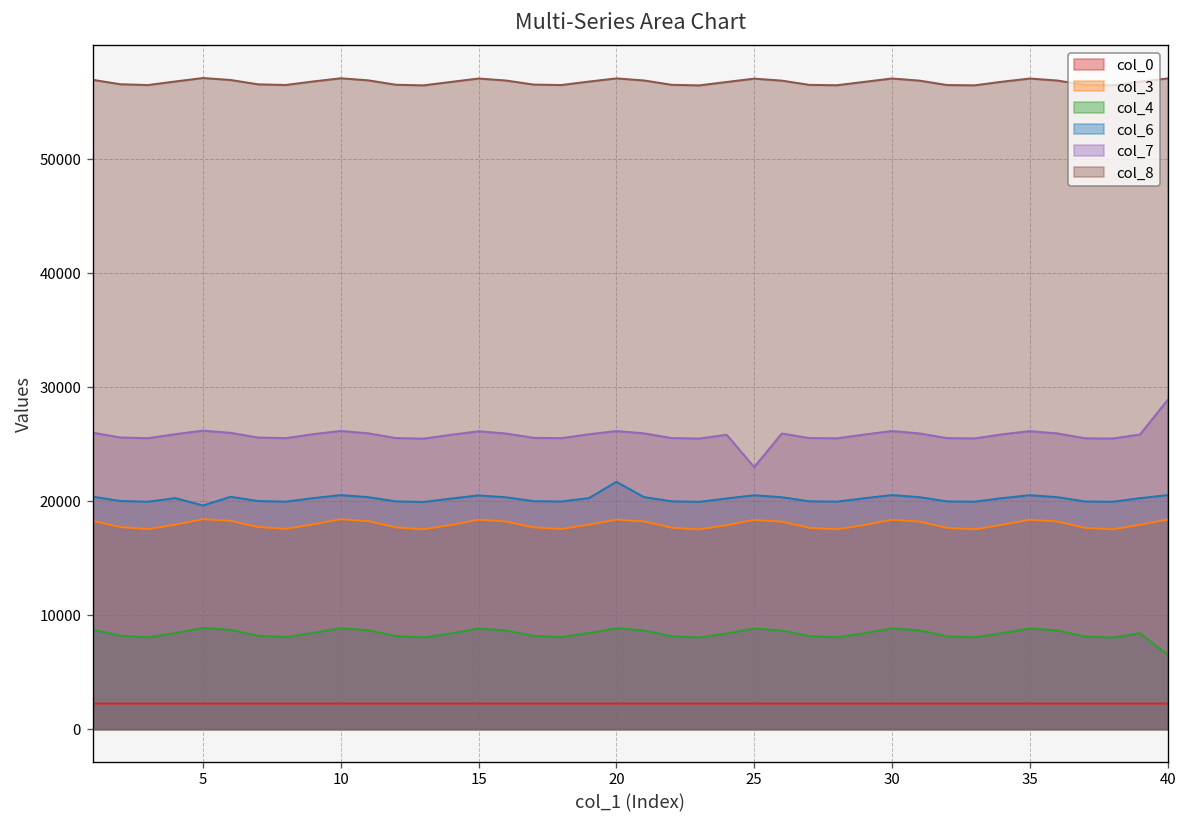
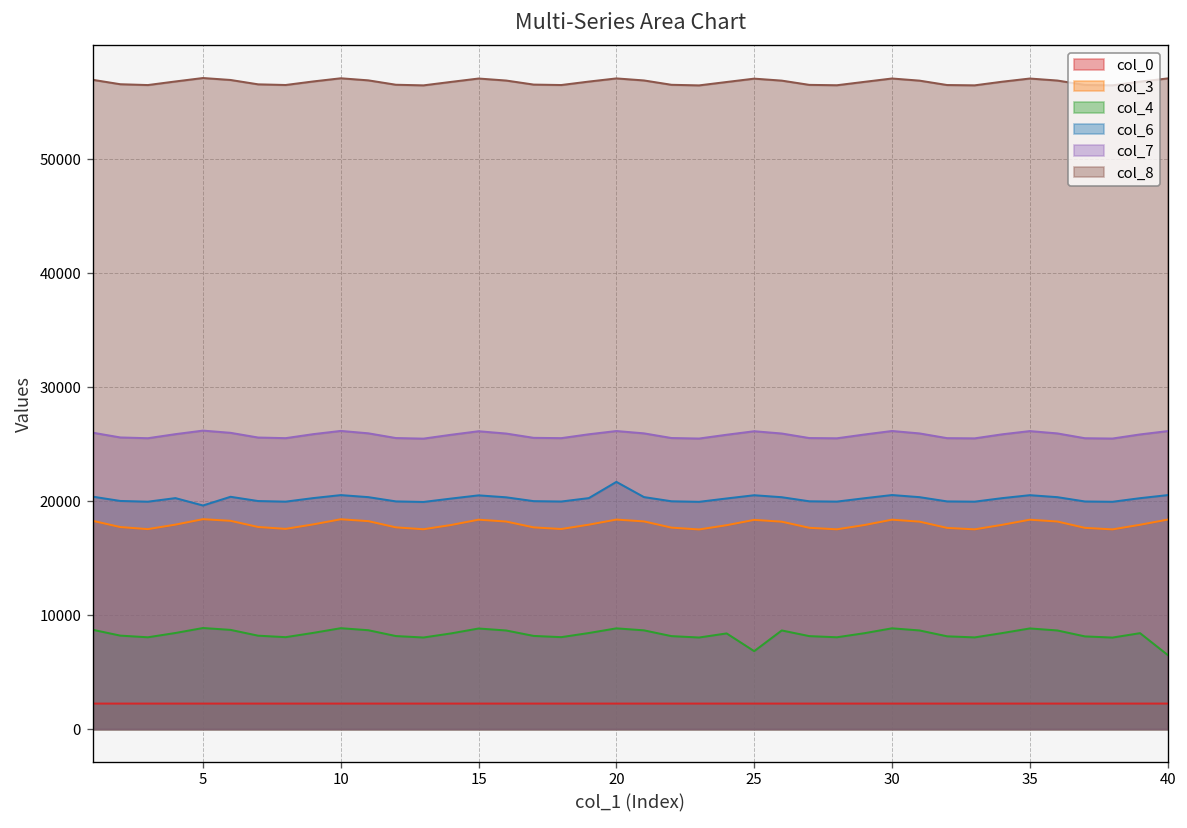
col_4, 25: 9000 -> 7000
col_7, 25: 23000 -> 26000
col_7, 40: 29000 -> 26000
